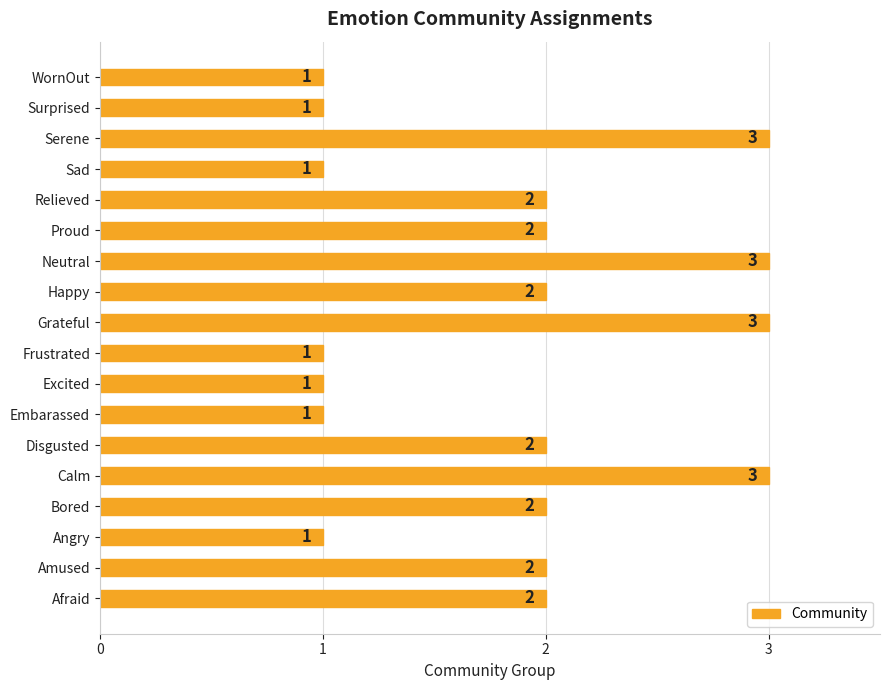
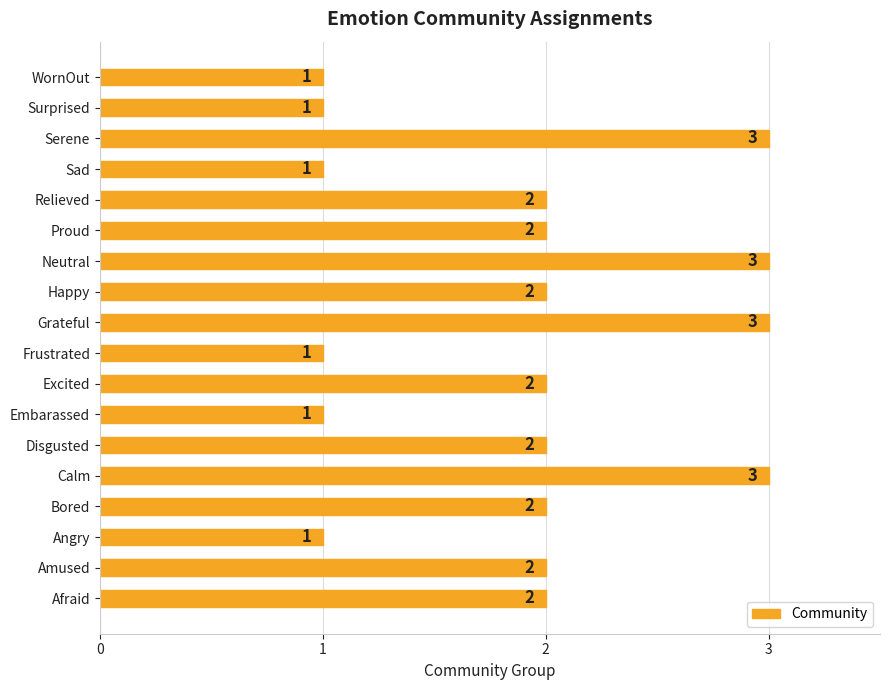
Excited: 1 -> 2
